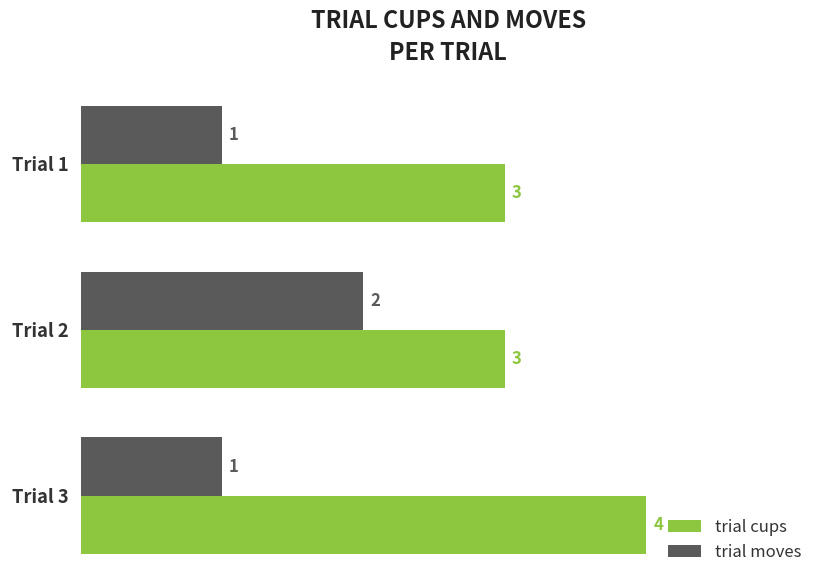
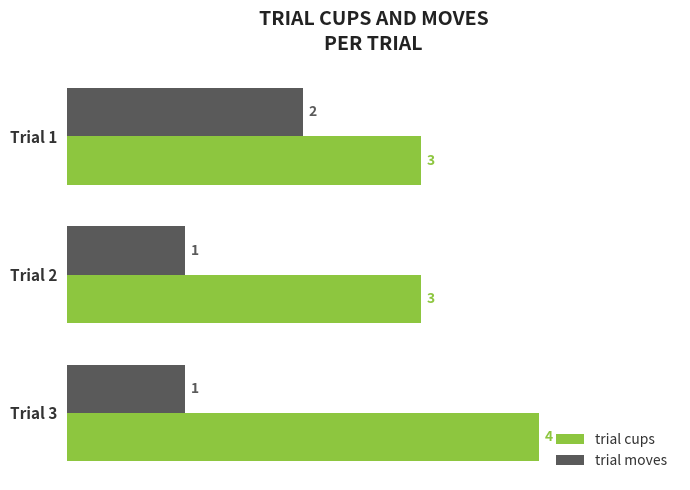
trial moves, Trial 1: 1 -> 2
trial moves, Trial 2: 2 -> 1
